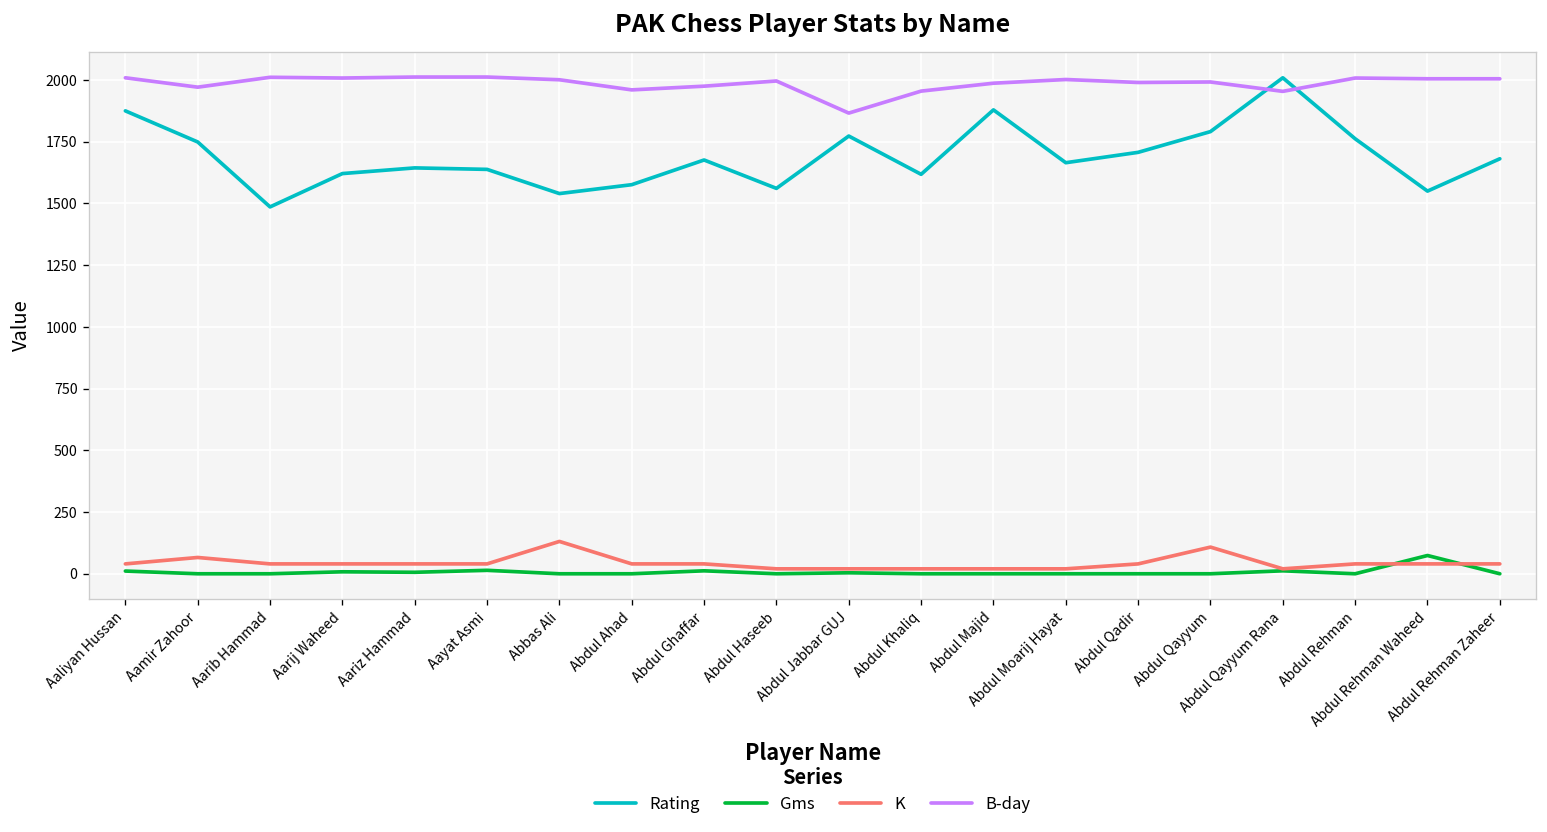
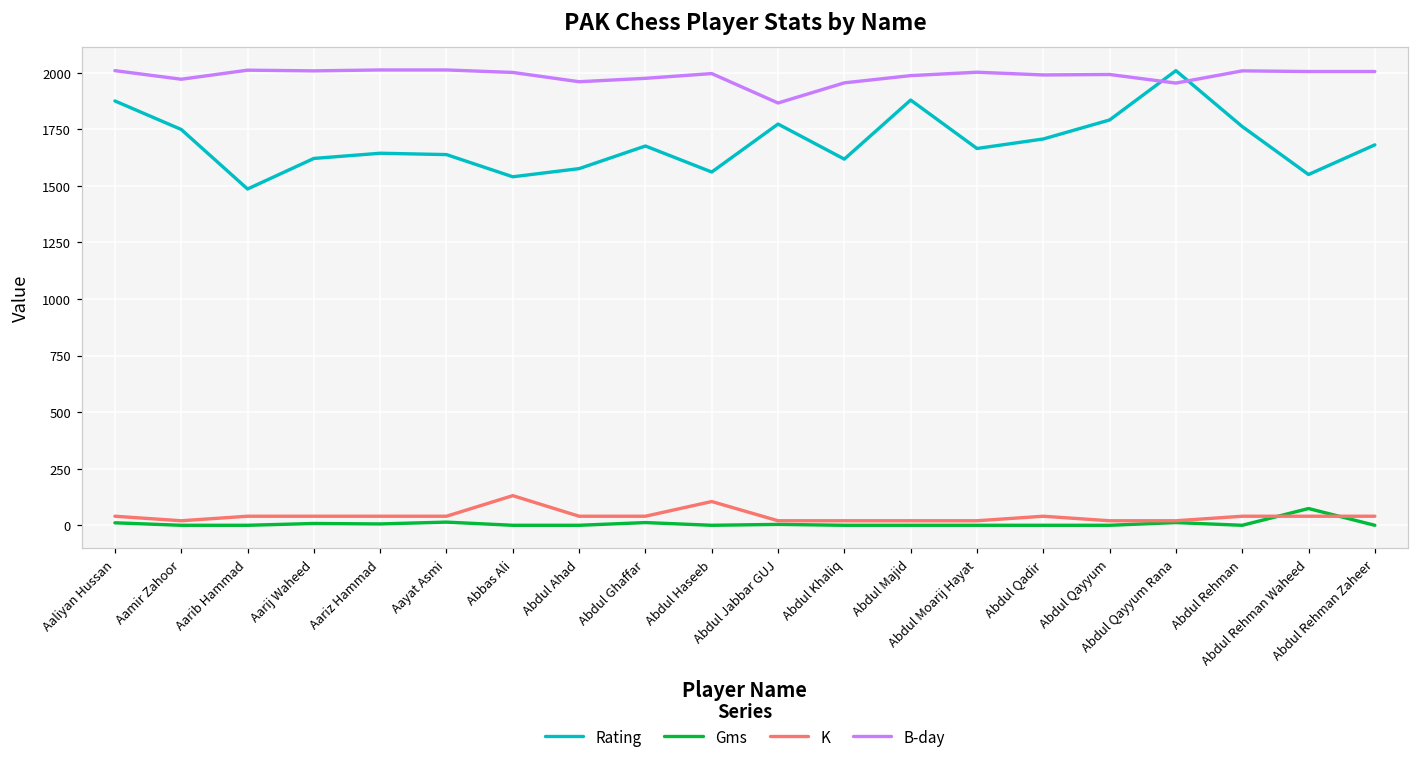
K, Aamir Zahoor: 70 -> 20
K, Abdul Haseeb: 20 -> 110
K, Abdul Qayyum: 110 -> 20
